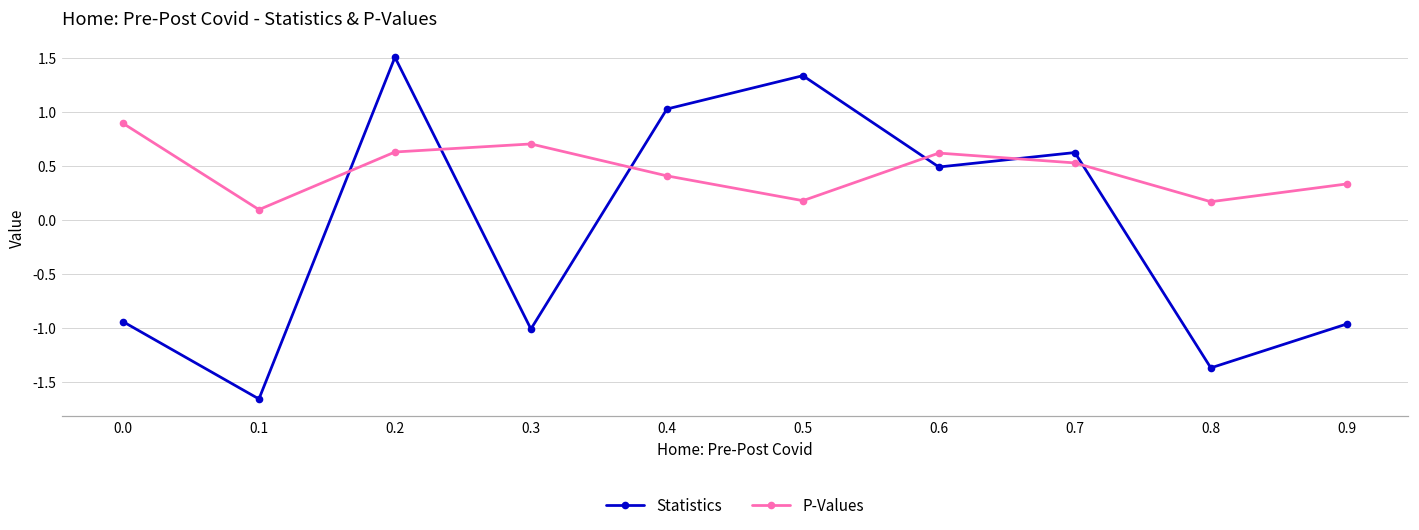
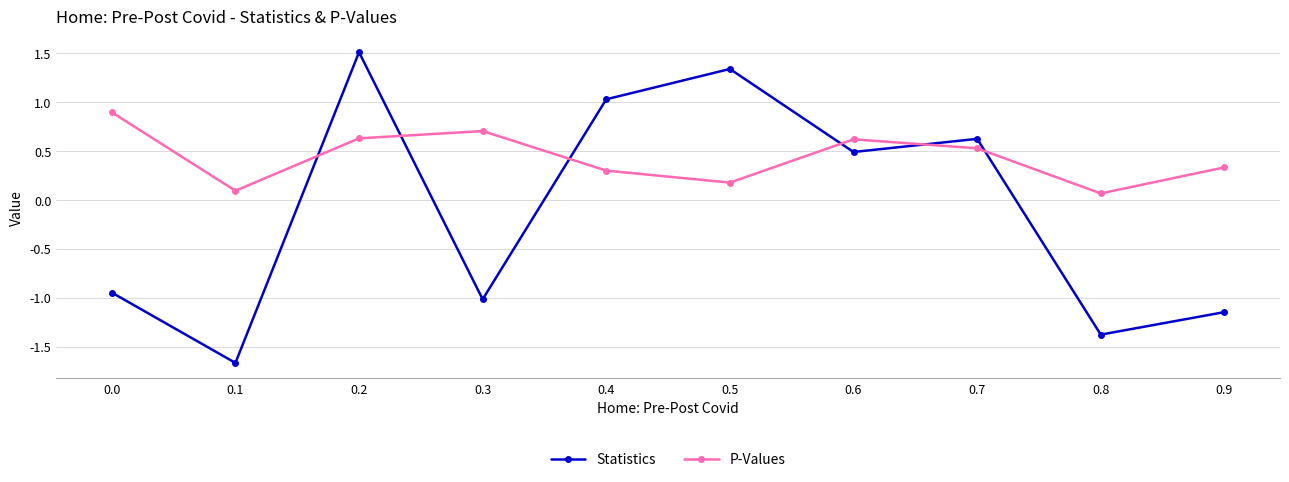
P-Values, 0.4: 0.4 -> 0.3
P-Values, 0.8: 0.2 -> 0.1
Statistics, 0.9: -1.0 -> -1.1
